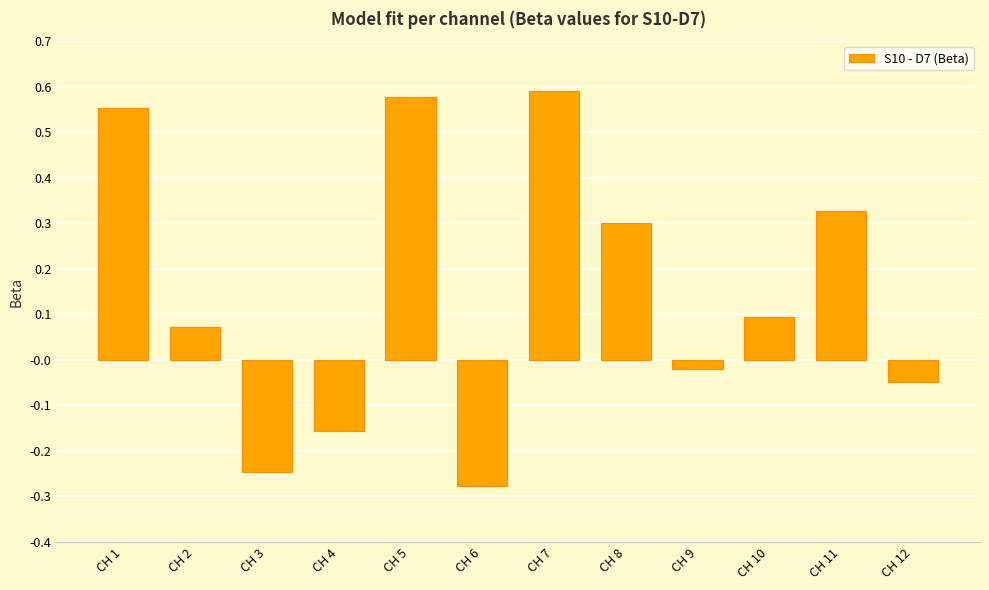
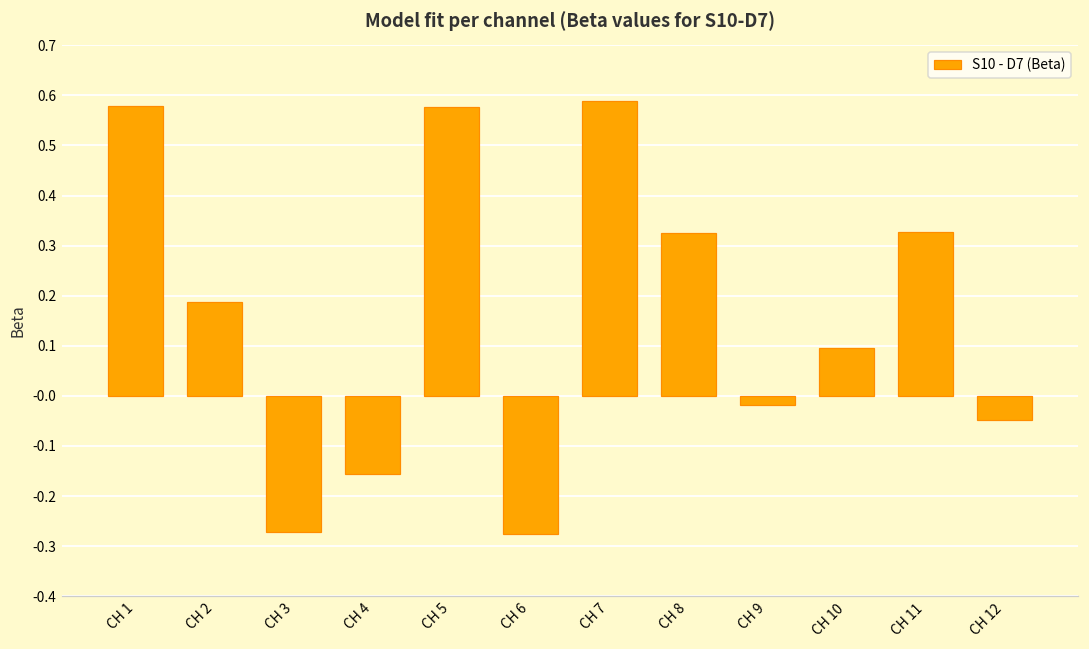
CH 1: 0.55 -> 0.58
CH 2: 0.07 -> 0.19
CH 3: -0.25 -> -0.27
CH 8: 0.30 -> 0.32
